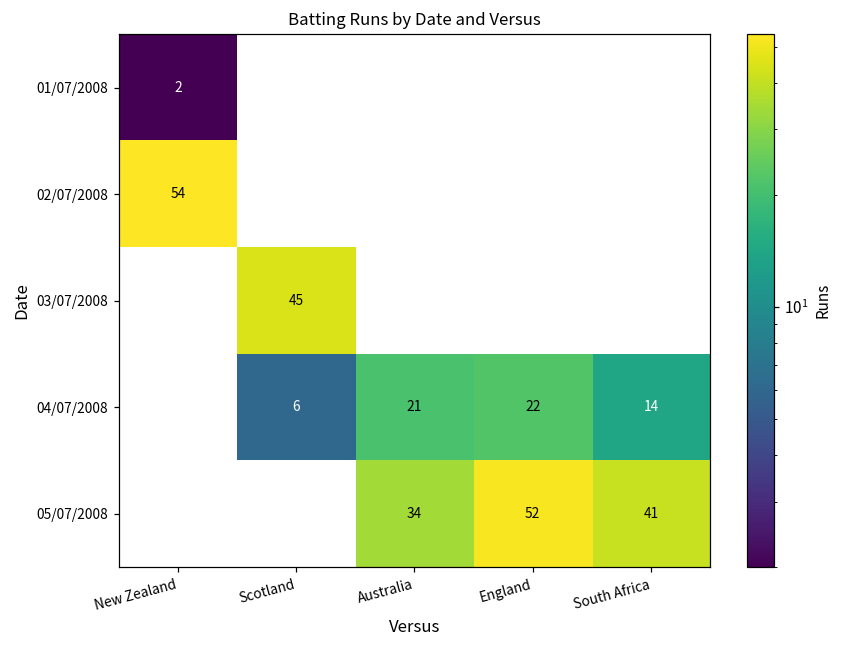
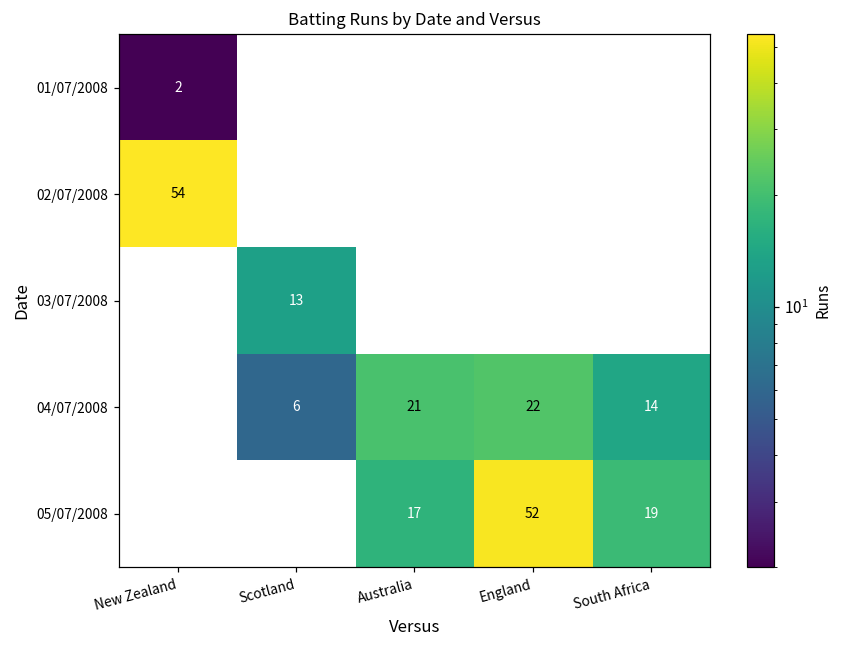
03/07/2008, Scotland: 45 -> 13
05/07/2008, Australia: 34 -> 17
05/07/2008, South Africa: 41 -> 19
